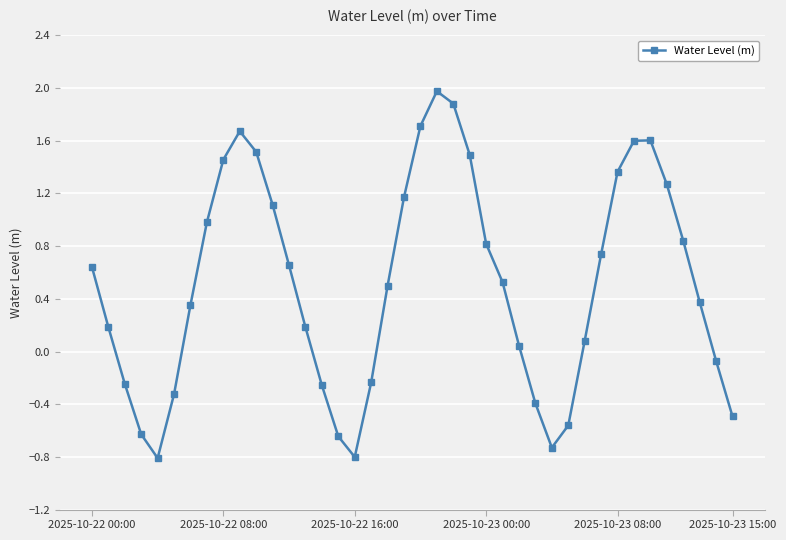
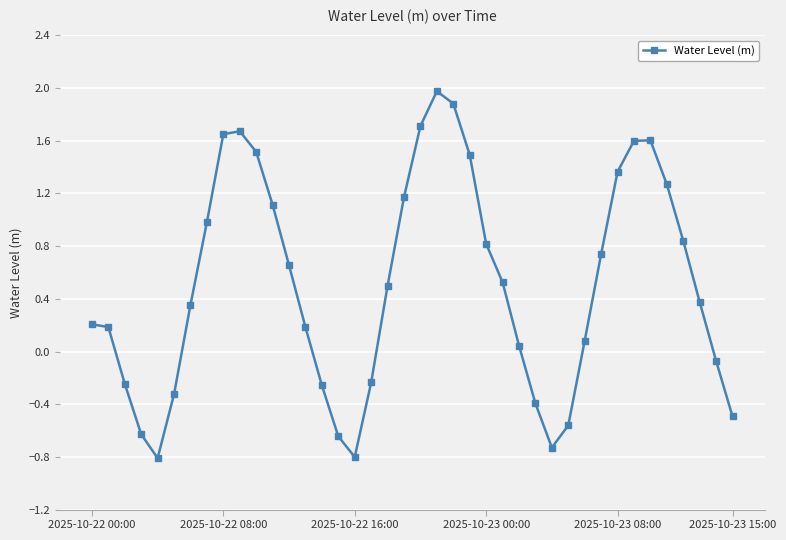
2025-10-22 00:00: 0.64 -> 0.21
2025-10-22 08:00: 1.46 -> 1.65
